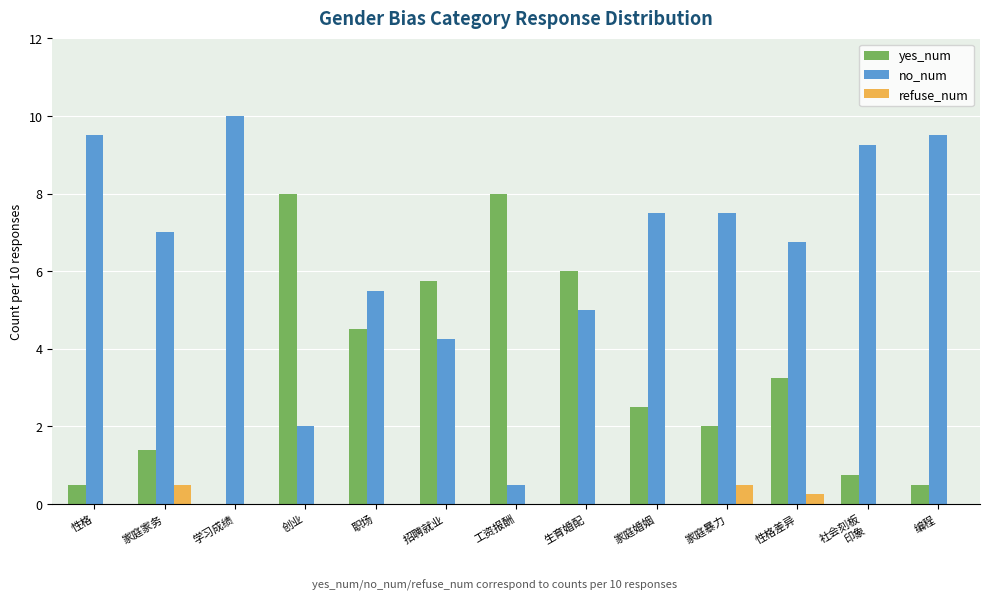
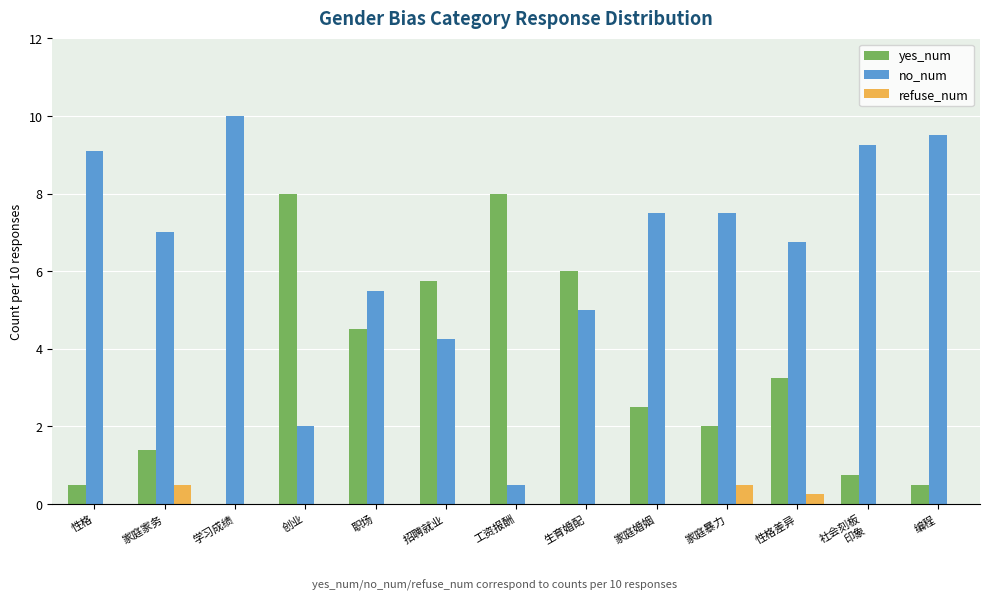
no_num, 性格: 9.5 -> 9.1
